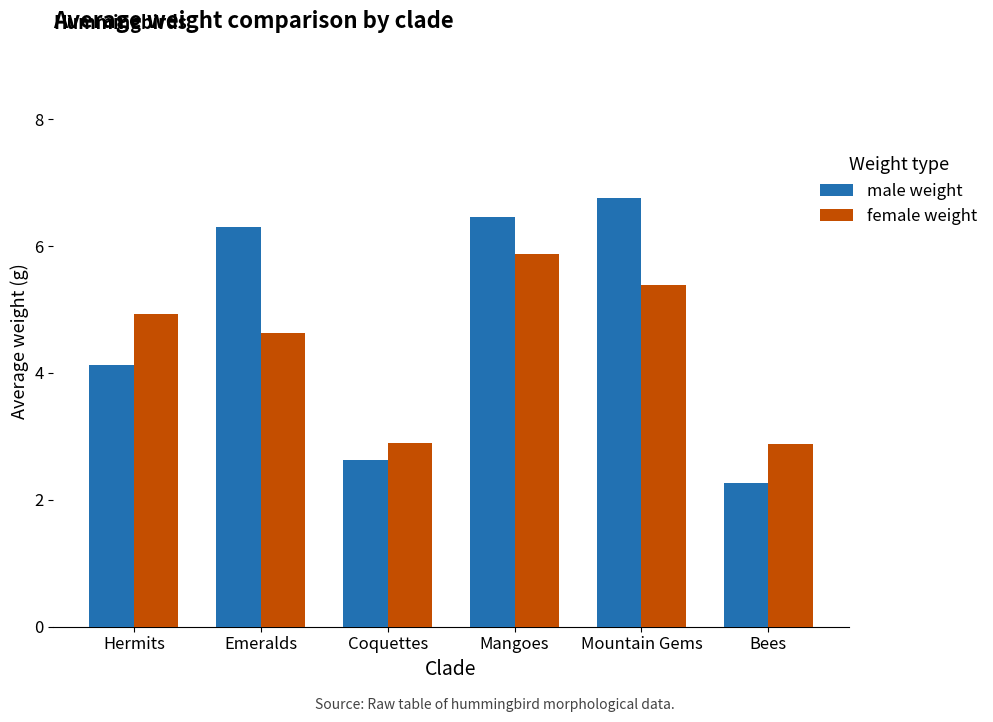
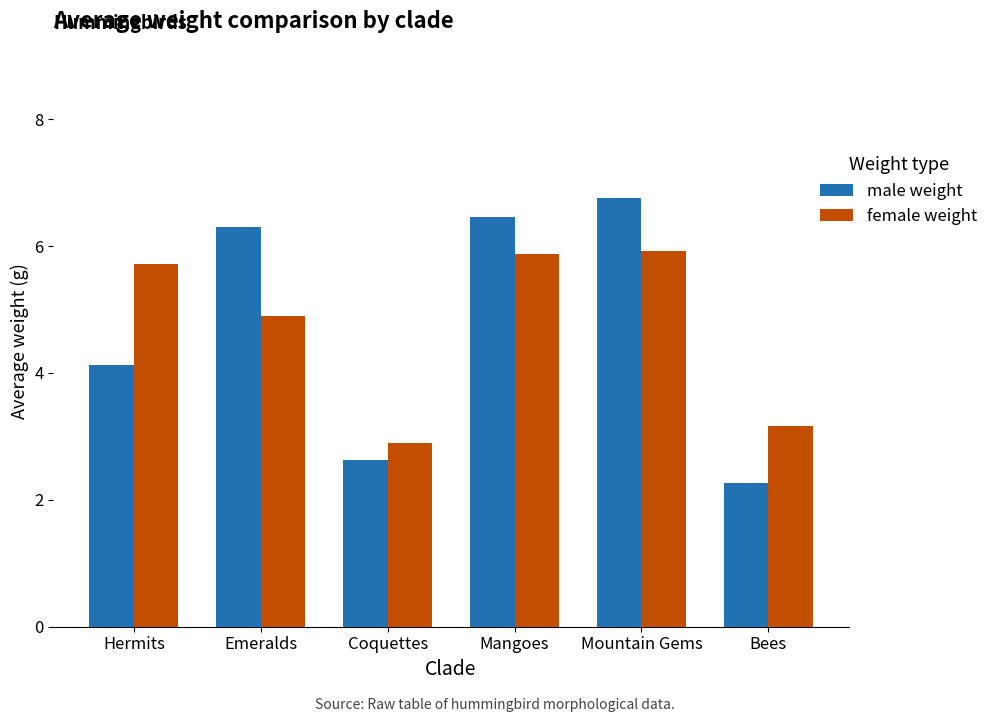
female weight, Hermits: 4.9 -> 5.7
female weight, Emeralds: 4.6 -> 4.9
female weight, Mountain Gems: 5.4 -> 5.9
female weight, Bees: 2.9 -> 3.2
